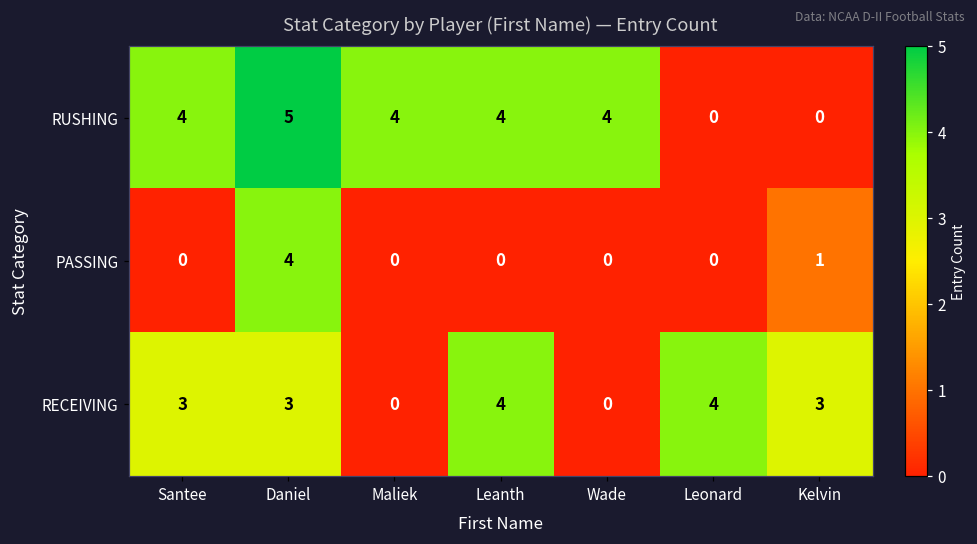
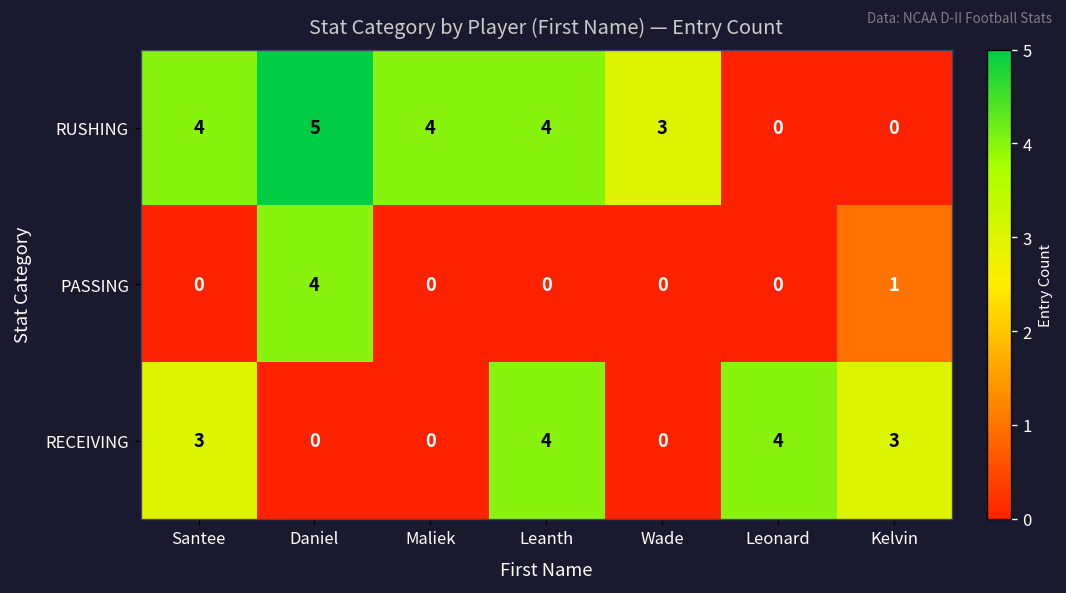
RUSHING, Wade: 4 -> 3
RECEIVING, Daniel: 3 -> 0
